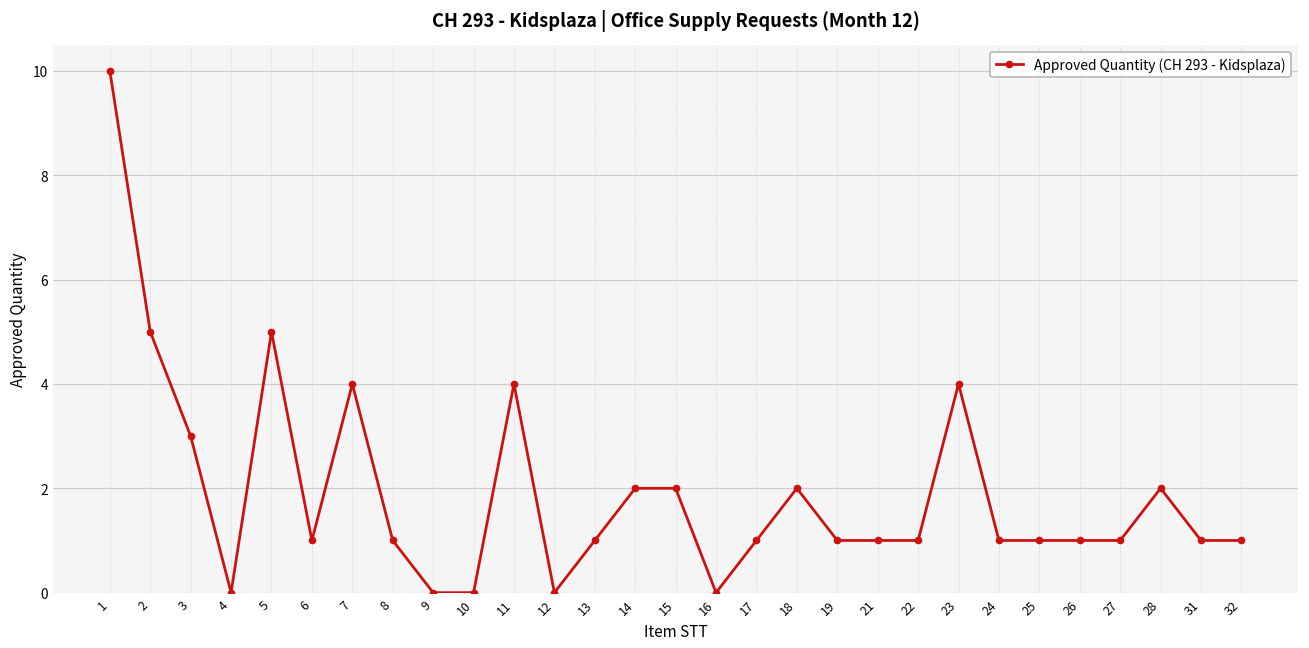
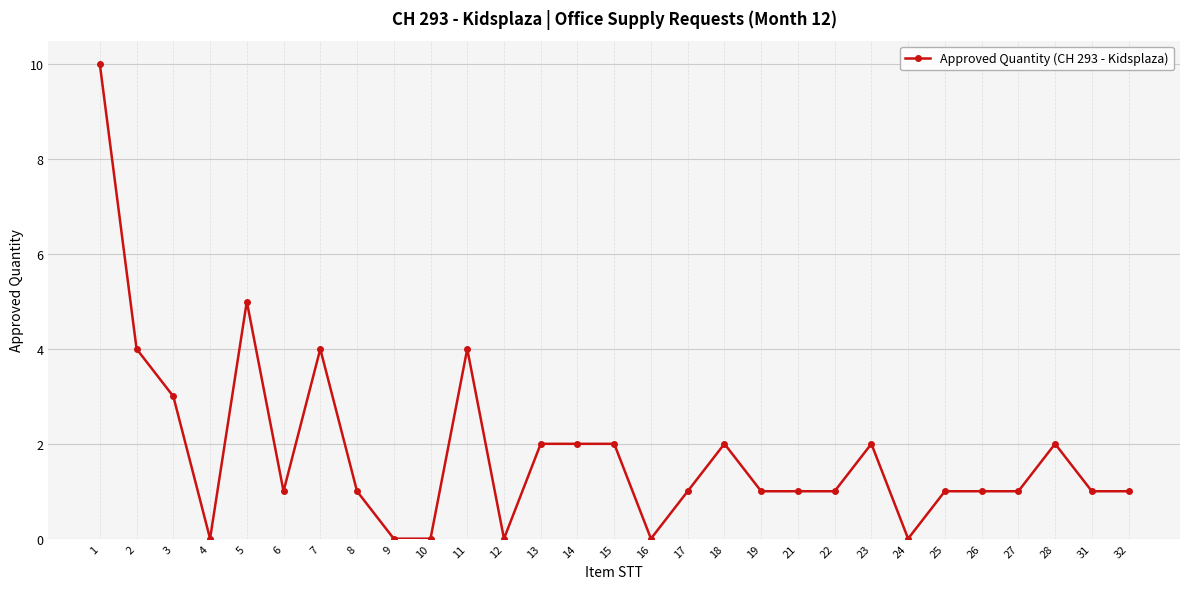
2: 5 -> 4
13: 1 -> 2
23: 4 -> 2
24: 1 -> 0
